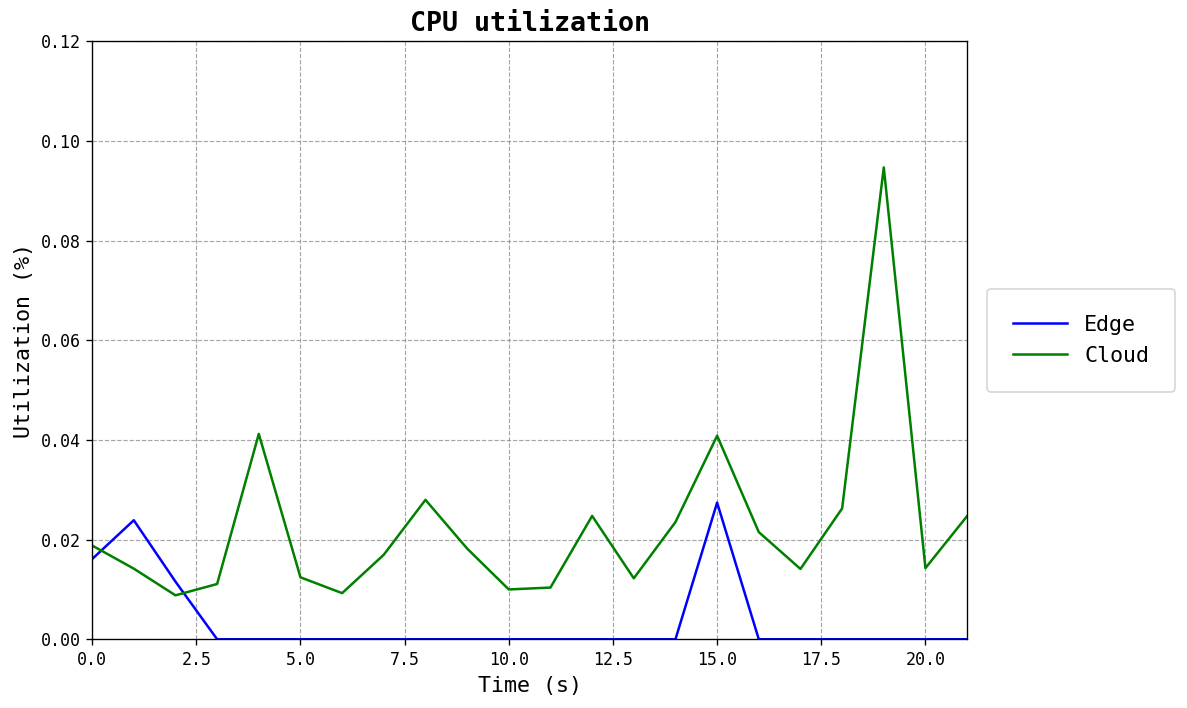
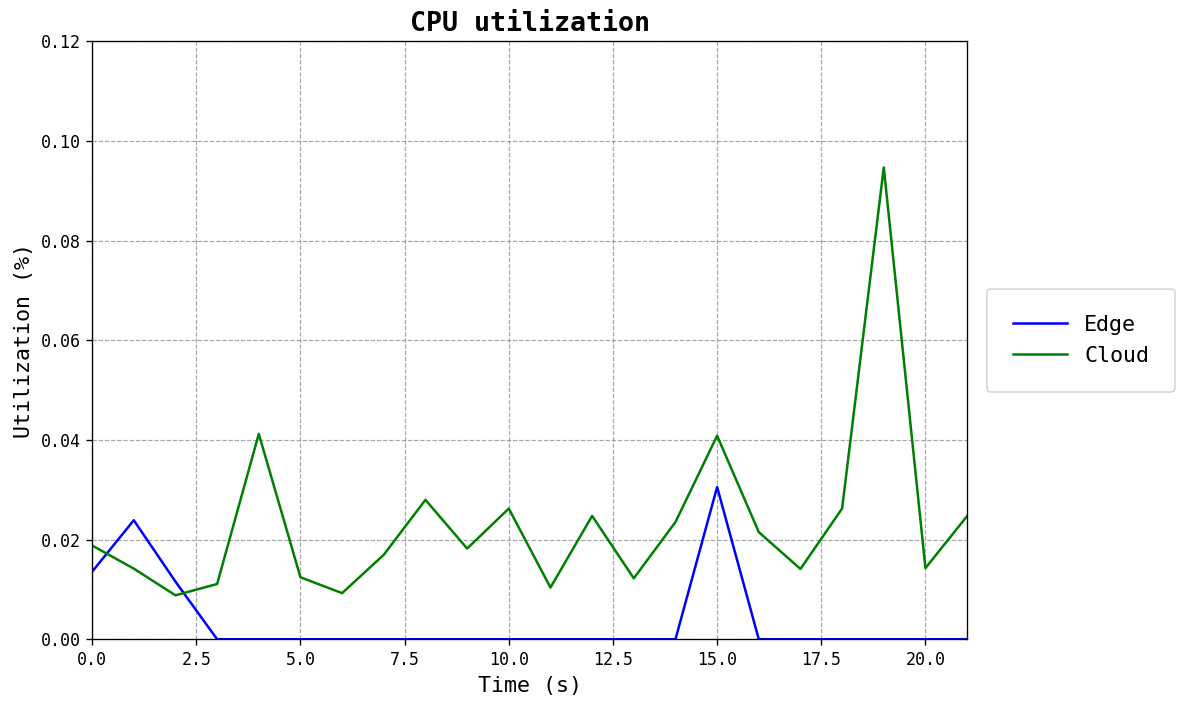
Edge, 0.0: 0.016 -> 0.014
Cloud, 10.0: 0.010 -> 0.026
Edge, 15.0: 0.027 -> 0.031
